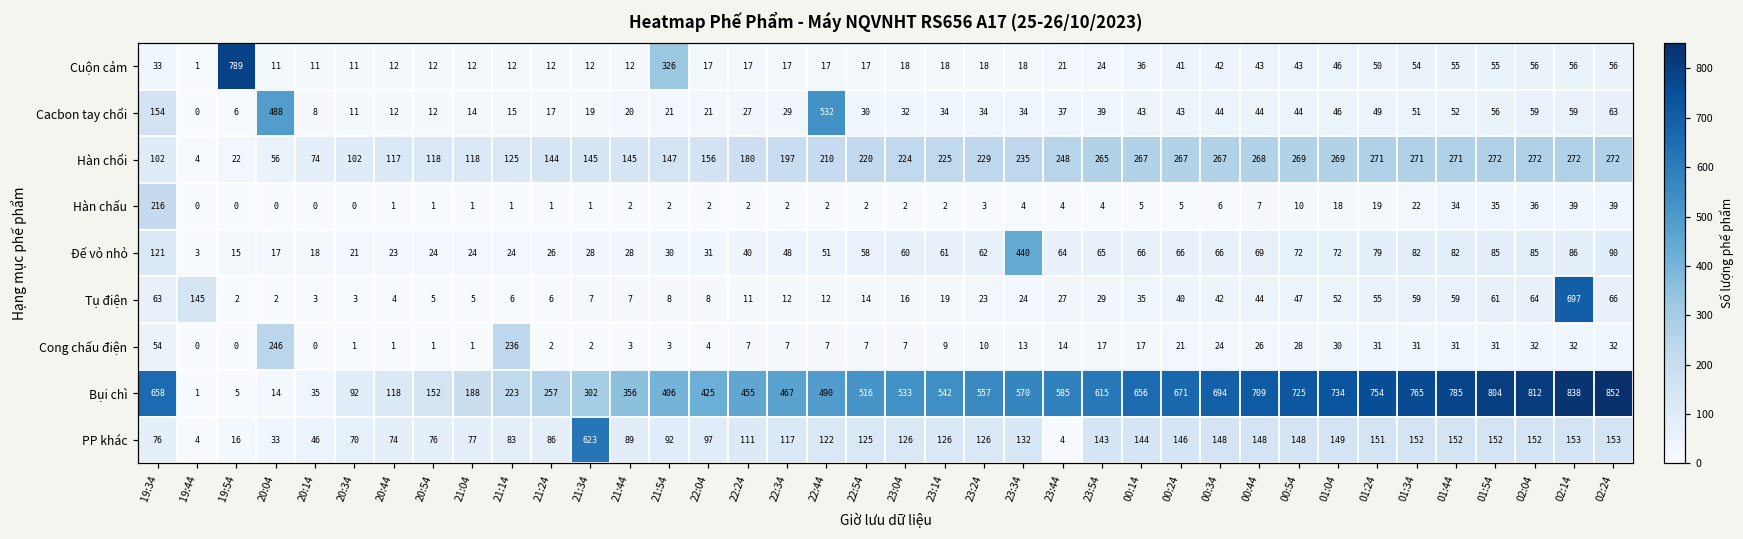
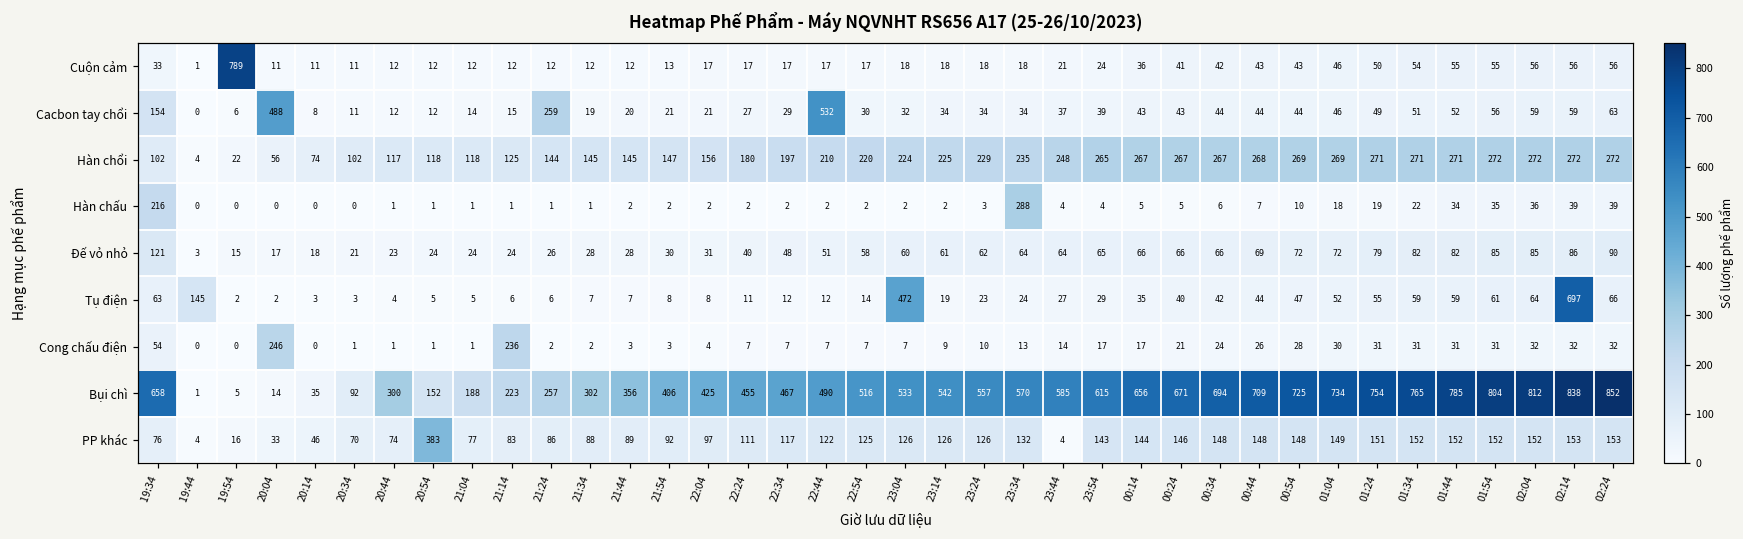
Cuộn cảm, 21:54: 326 -> 13
Cacbon tay chổi, 21:24: 17 -> 259
Hàn chấu, 23:34: 4 -> 288
Đế vỏ nhỏ, 23:34: 440 -> 64
Tụ điện, 23:04: 16 -> 472
Bụi chì, 20:44: 118 -> 300
PP khác, 20:54: 76 -> 383
PP khác, 21:34: 623 -> 88
